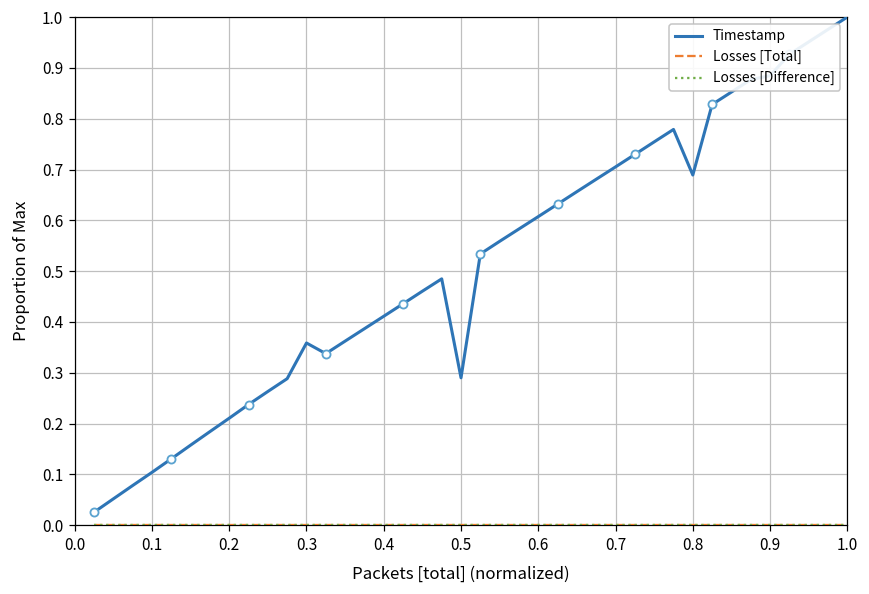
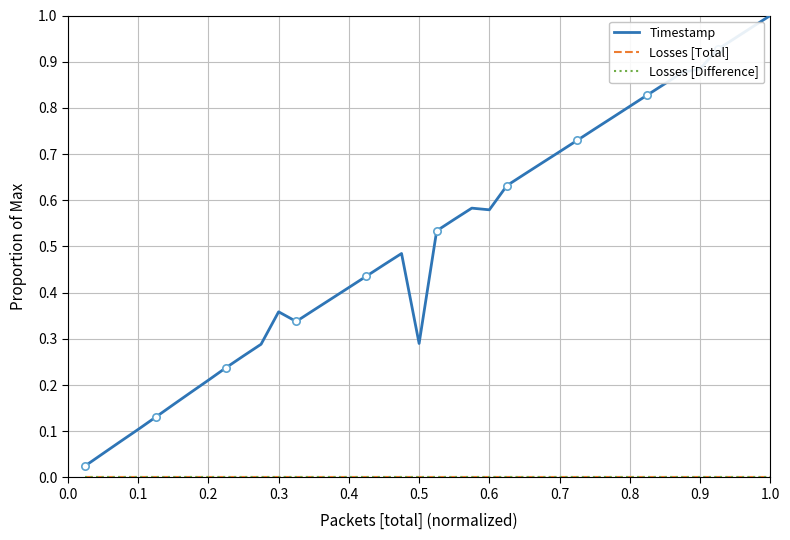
Timestamp, 0.6: 0.61 -> 0.58
Timestamp, 0.8: 0.69 -> 0.80
